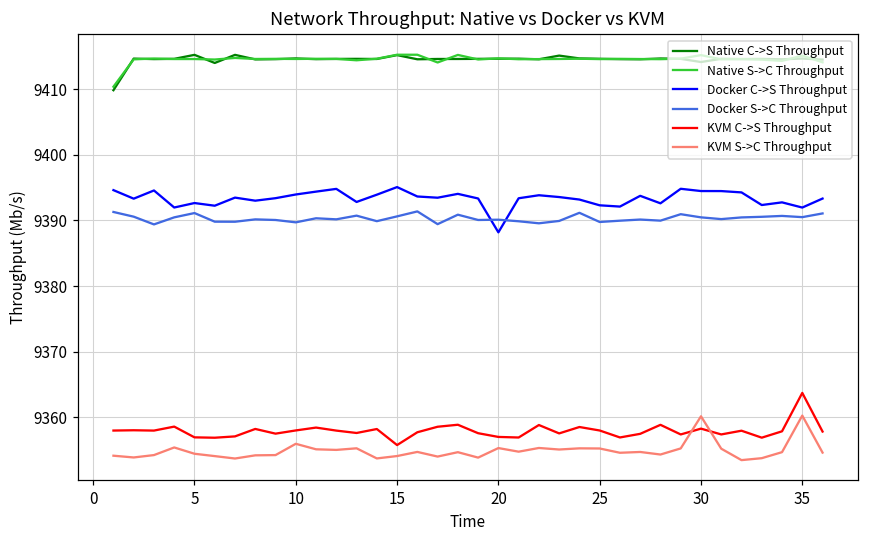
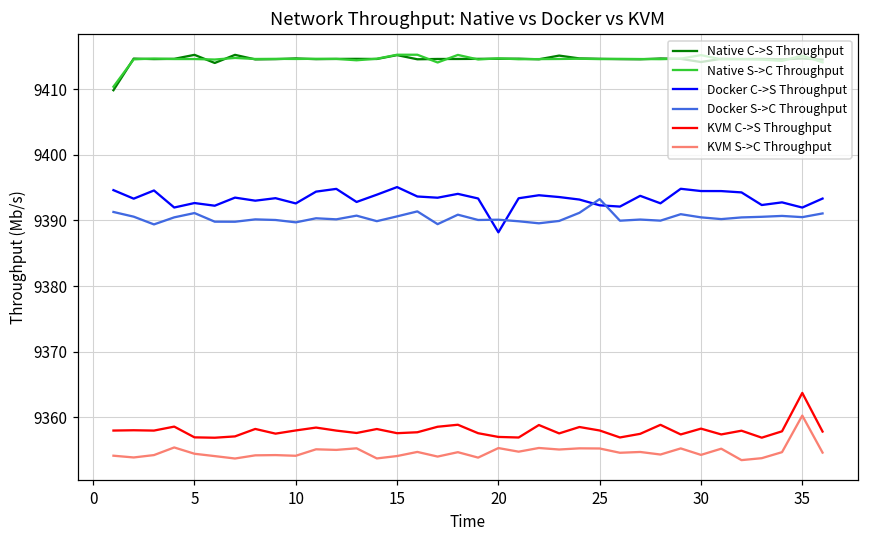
Docker C->S Throughput, 10: 9394 -> 9393
KVM S->C Throughput, 10: 9356 -> 9354
KVM C->S Throughput, 15: 9356 -> 9358
Docker S->C Throughput, 25: 9390 -> 9393
KVM S->C Throughput, 30: 9360 -> 9354
